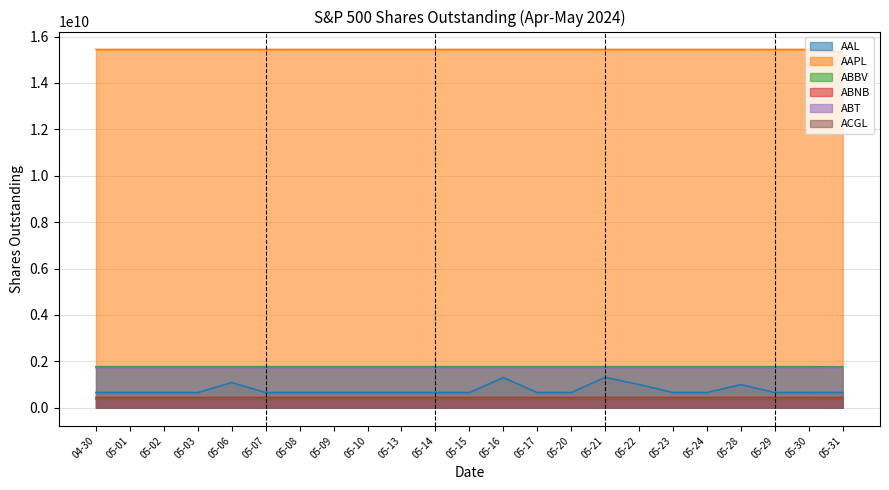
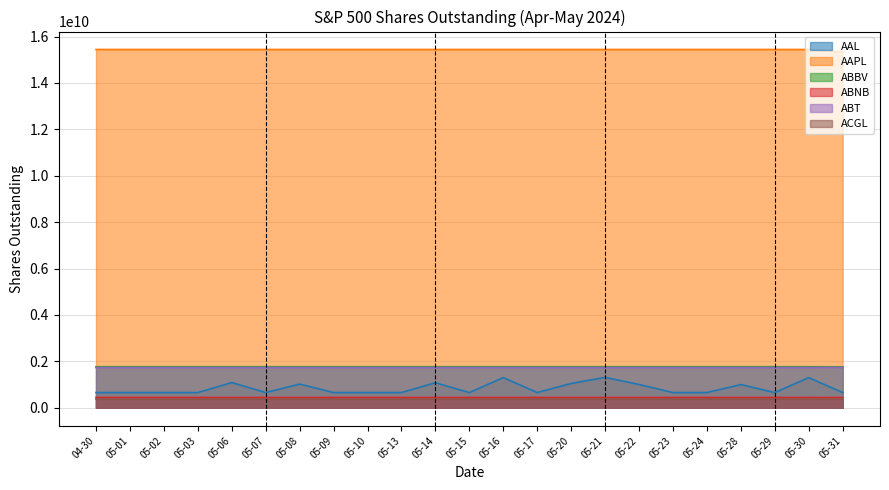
AAL, 05-08: 700000000 -> 1000000000
AAL, 05-14: 700000000 -> 1100000000
AAL, 05-20: 700000000 -> 1000000000
AAL, 05-30: 700000000 -> 1300000000
